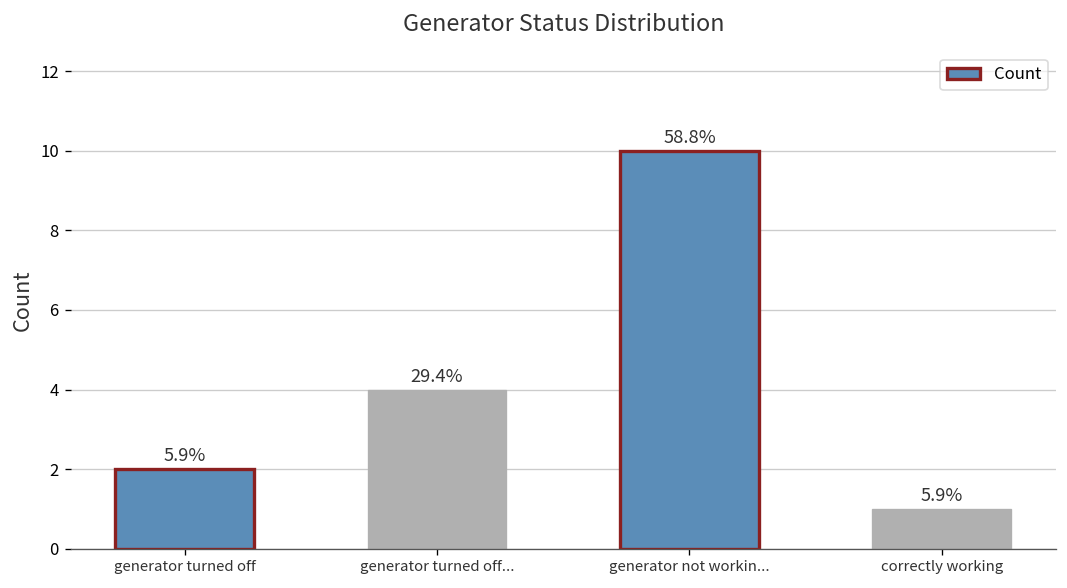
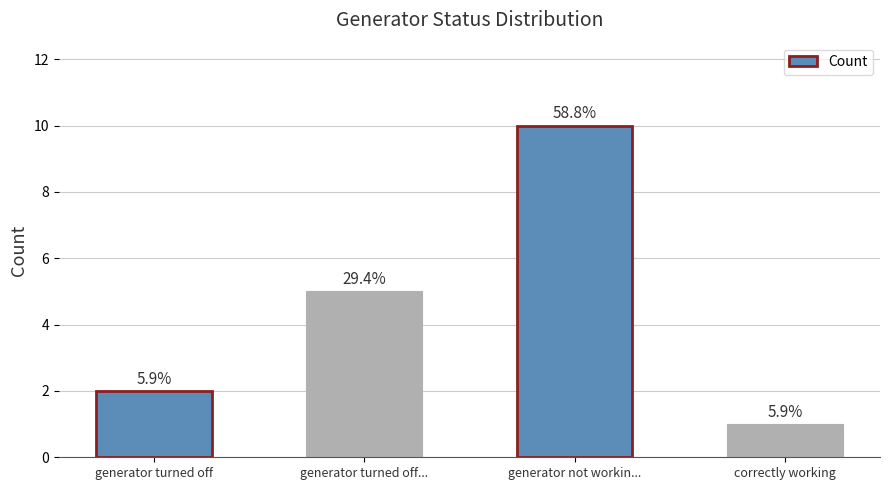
generator turned off...: 4 -> 5
